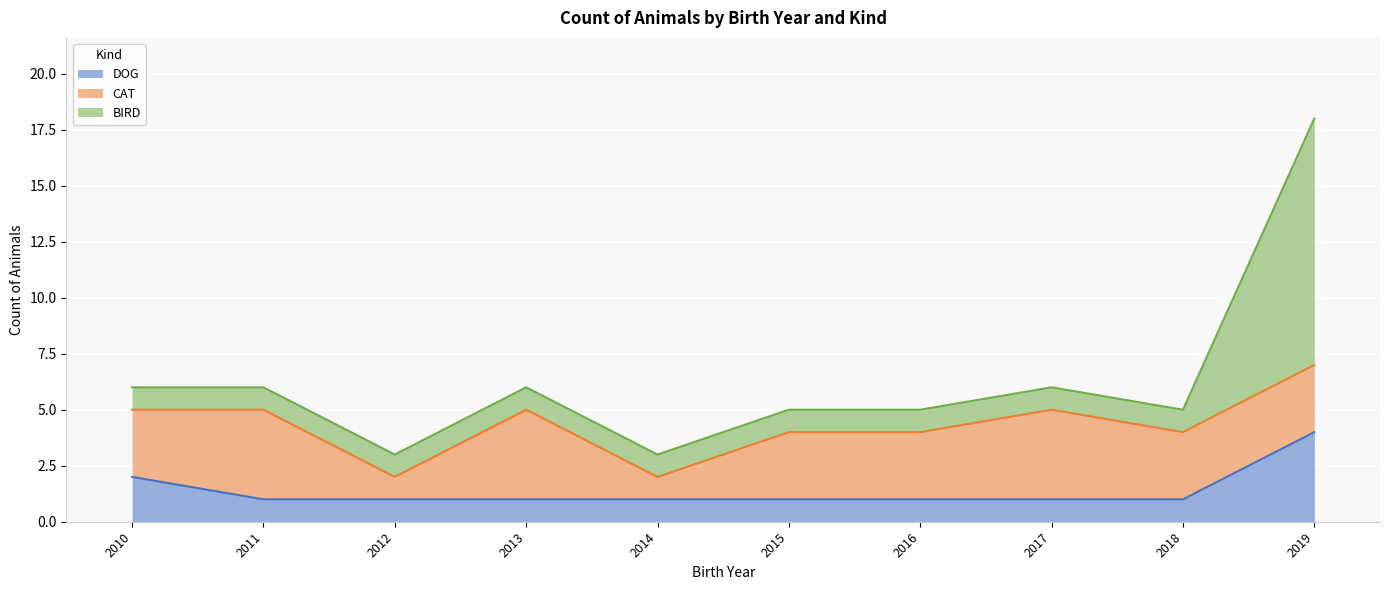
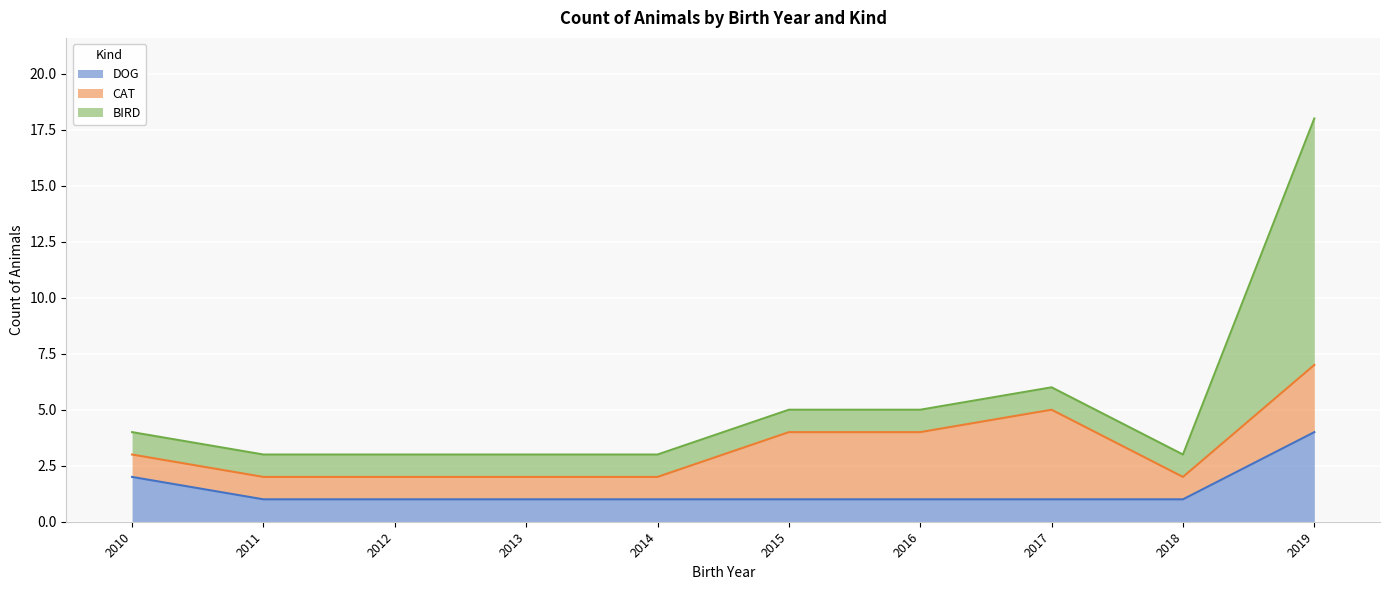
CAT, 2010: 3 -> 1
CAT, 2011: 4 -> 1
CAT, 2013: 4 -> 1
CAT, 2018: 3 -> 1
